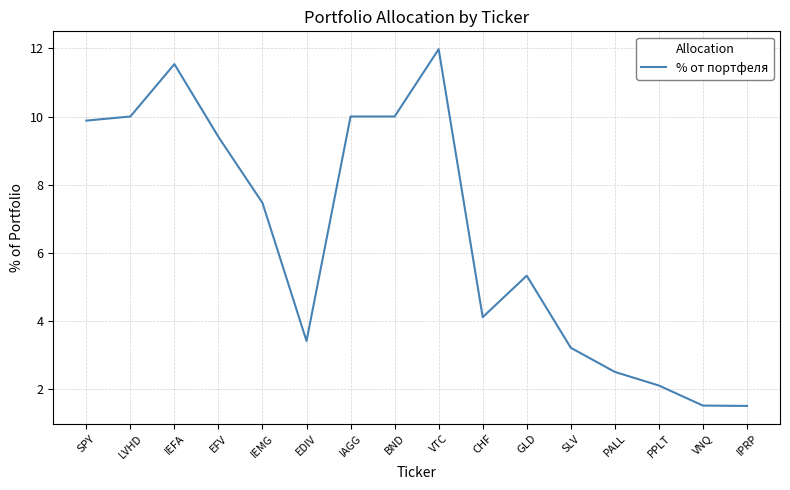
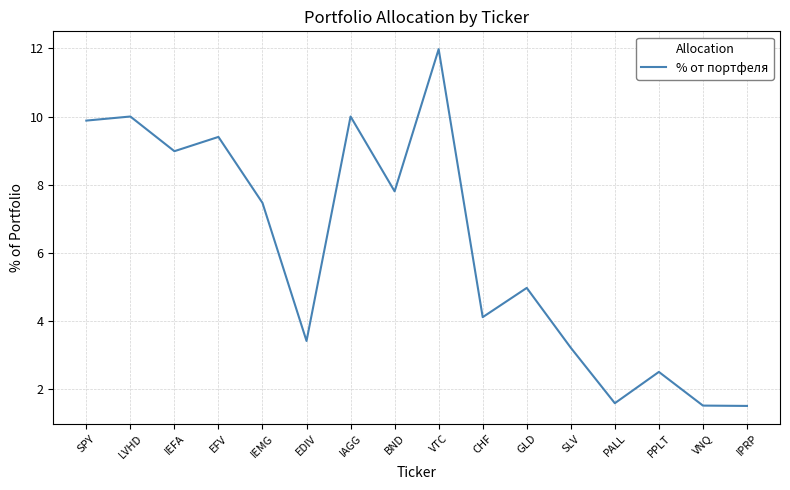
IEFA: 11.5 -> 9.0
BND: 10.0 -> 7.8
GLD: 5.3 -> 5.0
PALL: 2.5 -> 1.6
PPLT: 2.1 -> 2.5
